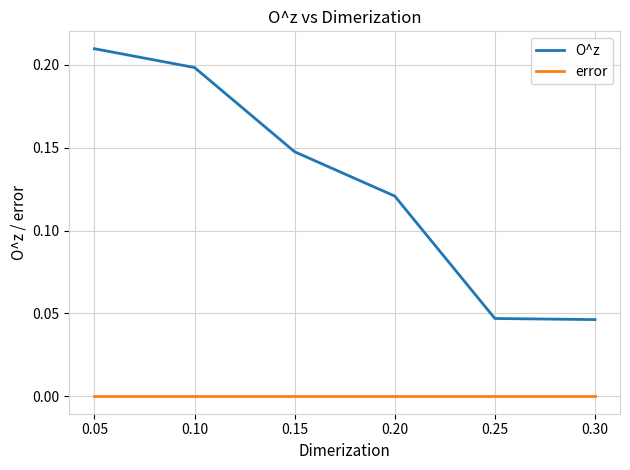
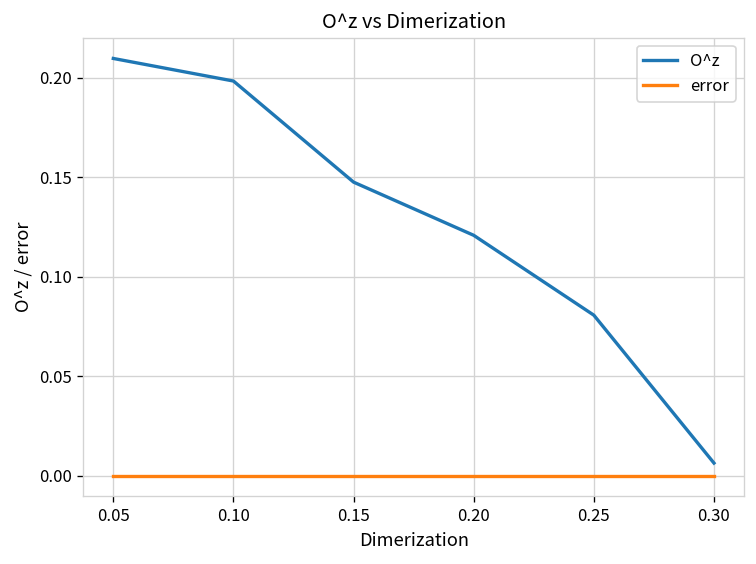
O^z, 0.25: 0.047 -> 0.081
O^z, 0.30: 0.046 -> 0.006
